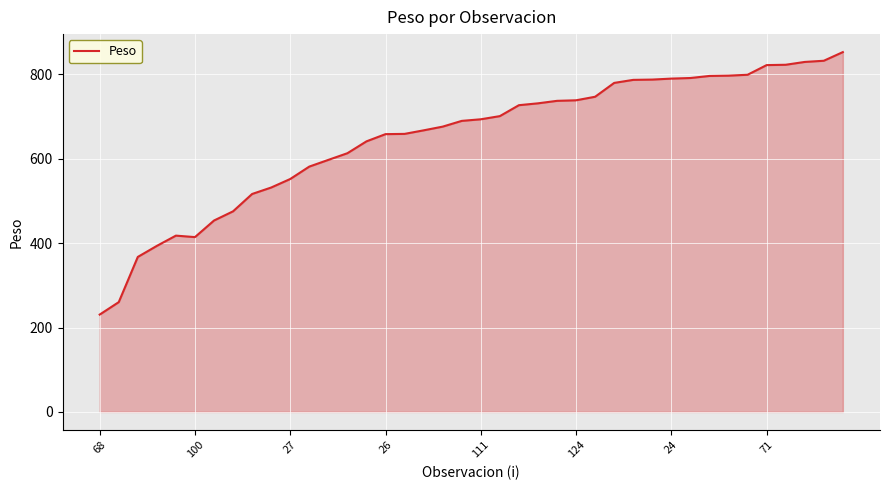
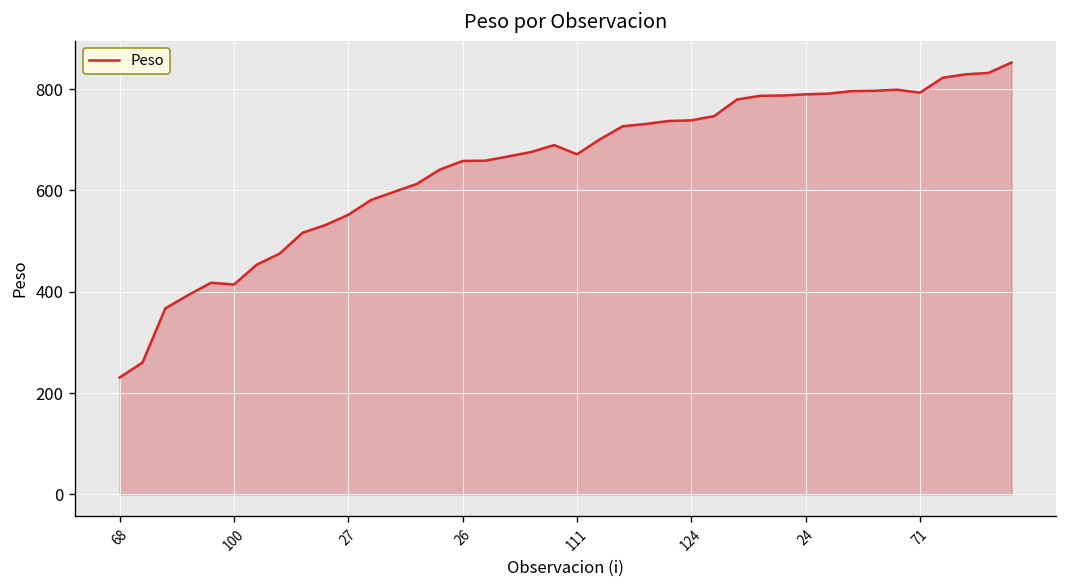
111: 690 -> 670
71: 820 -> 790
